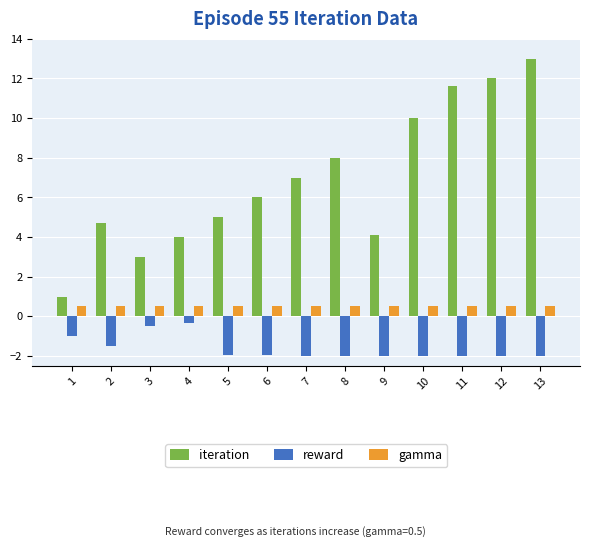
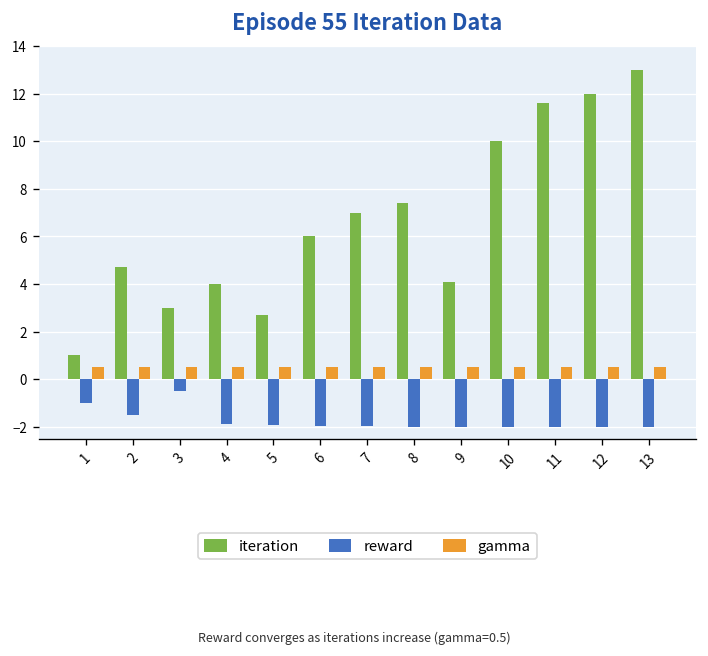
reward, 4: -0.3 -> -1.9
iteration, 5: 5.0 -> 2.7
iteration, 8: 8.0 -> 7.4
